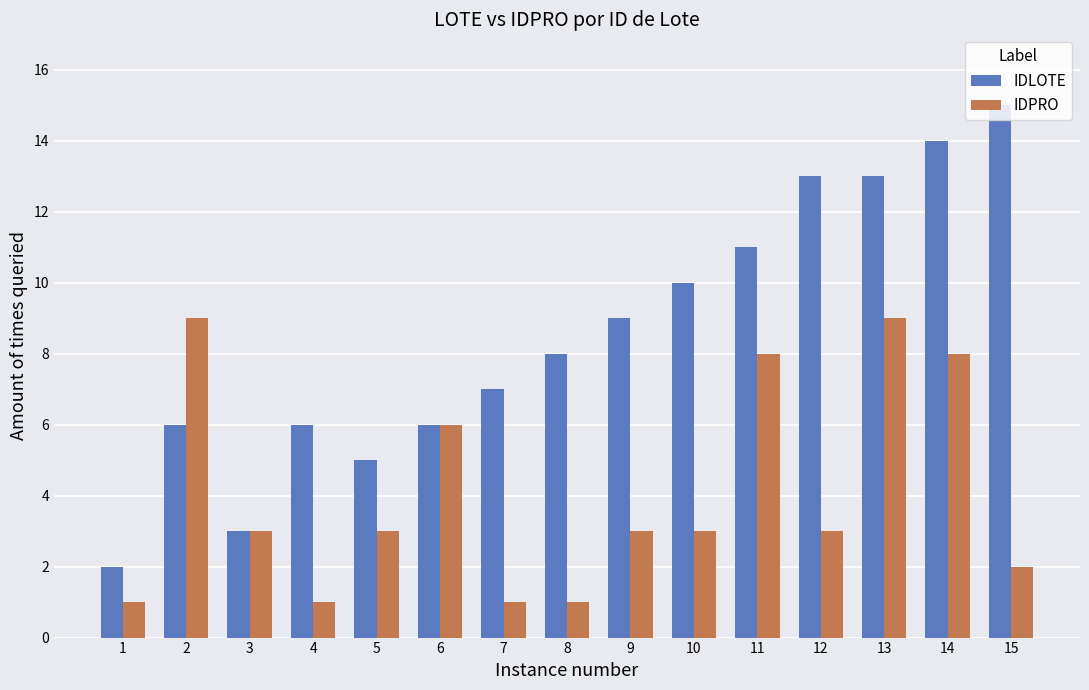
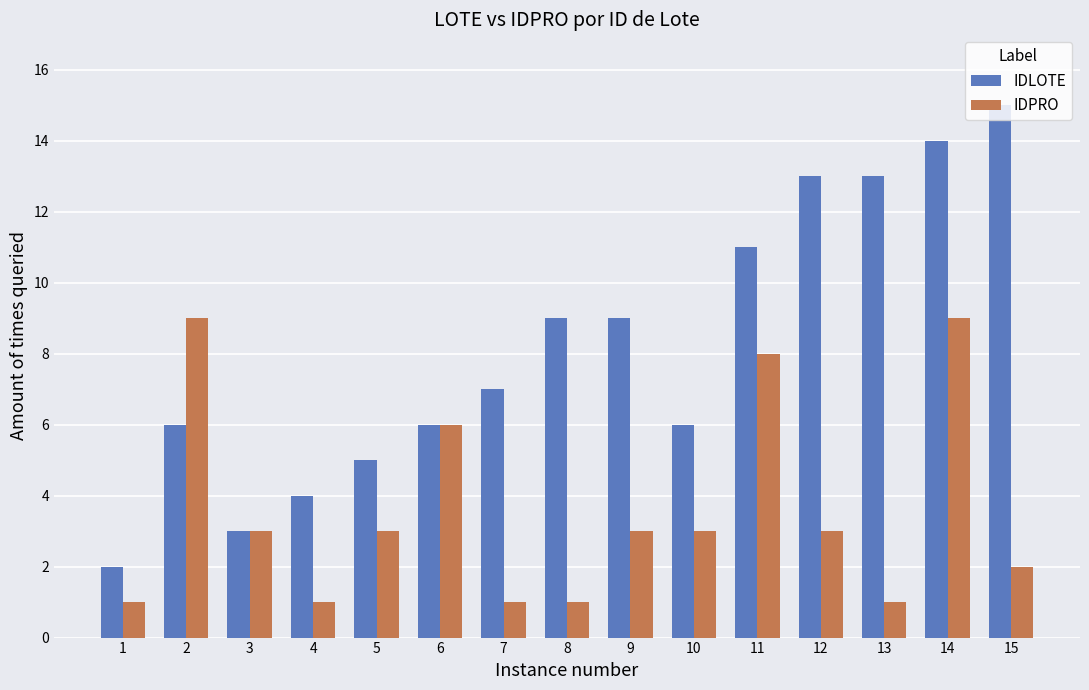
IDLOTE, 4: 6 -> 4
IDLOTE, 8: 8 -> 9
IDLOTE, 10: 10 -> 6
IDPRO, 13: 9 -> 1
IDPRO, 14: 8 -> 9
